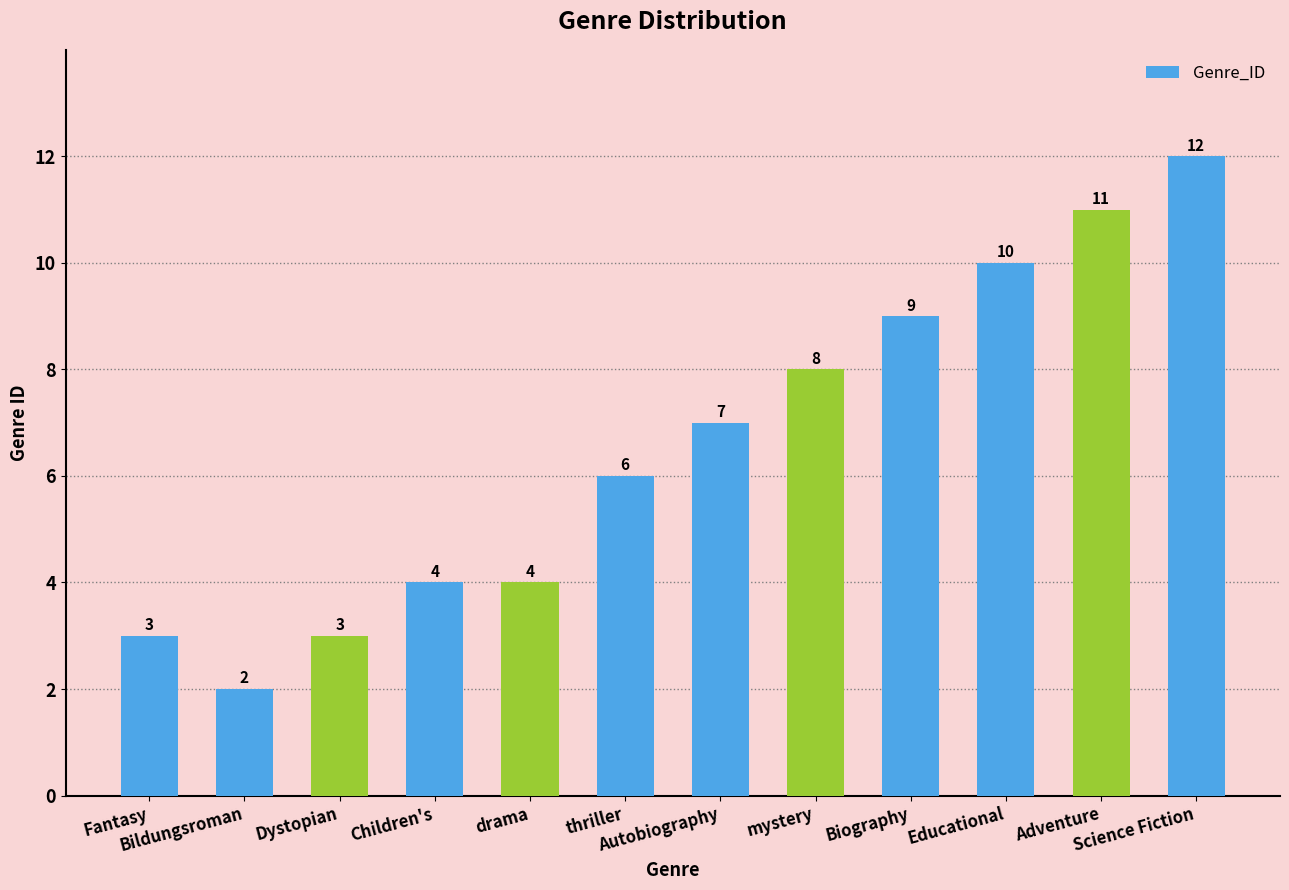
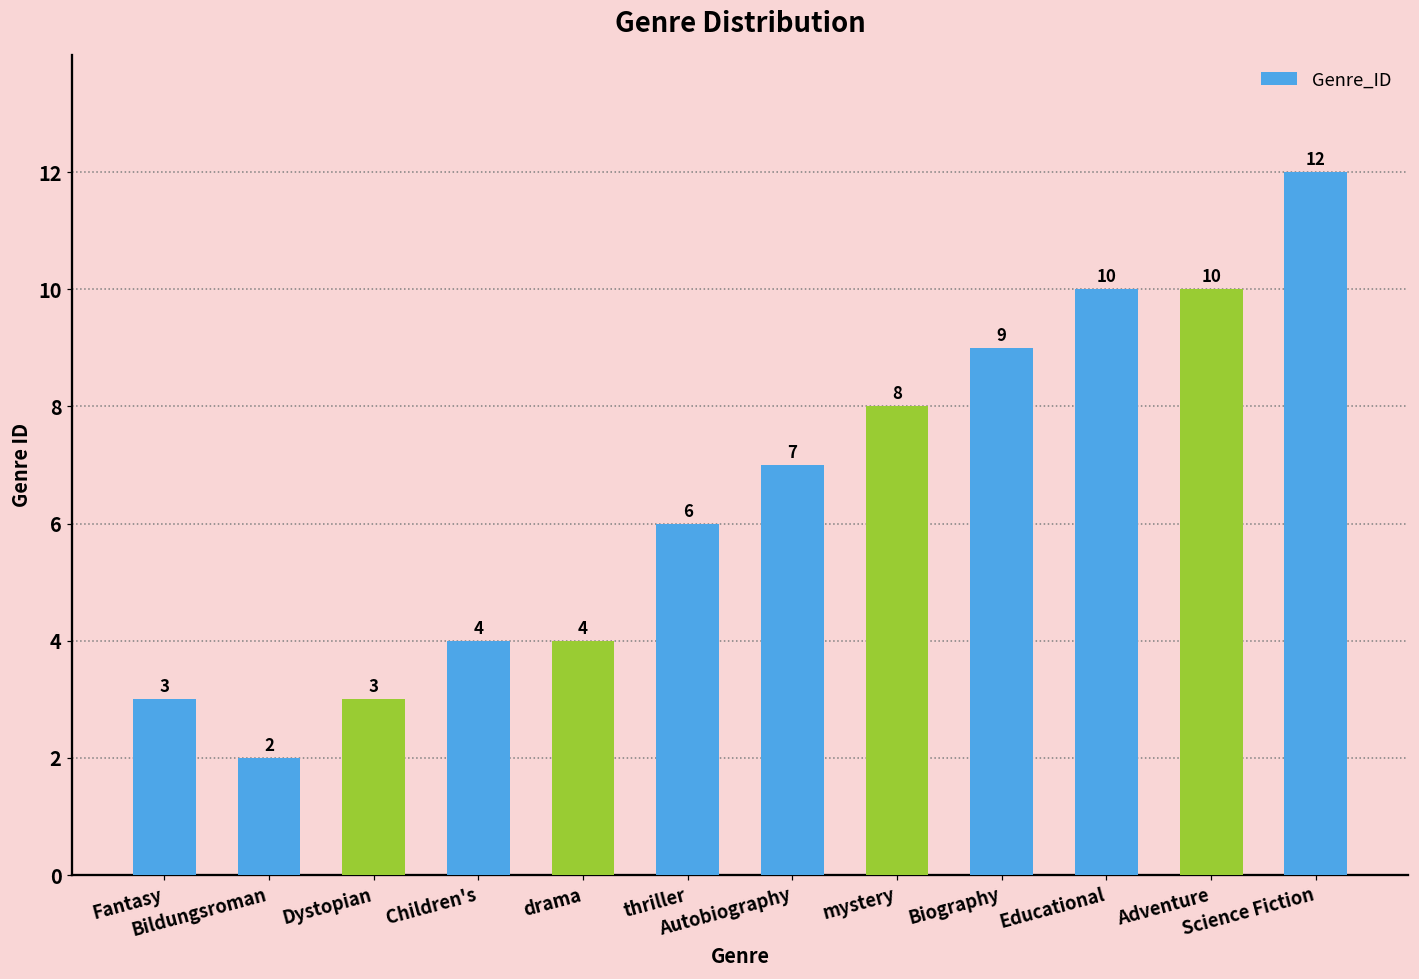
Adventure: 11 -> 10
